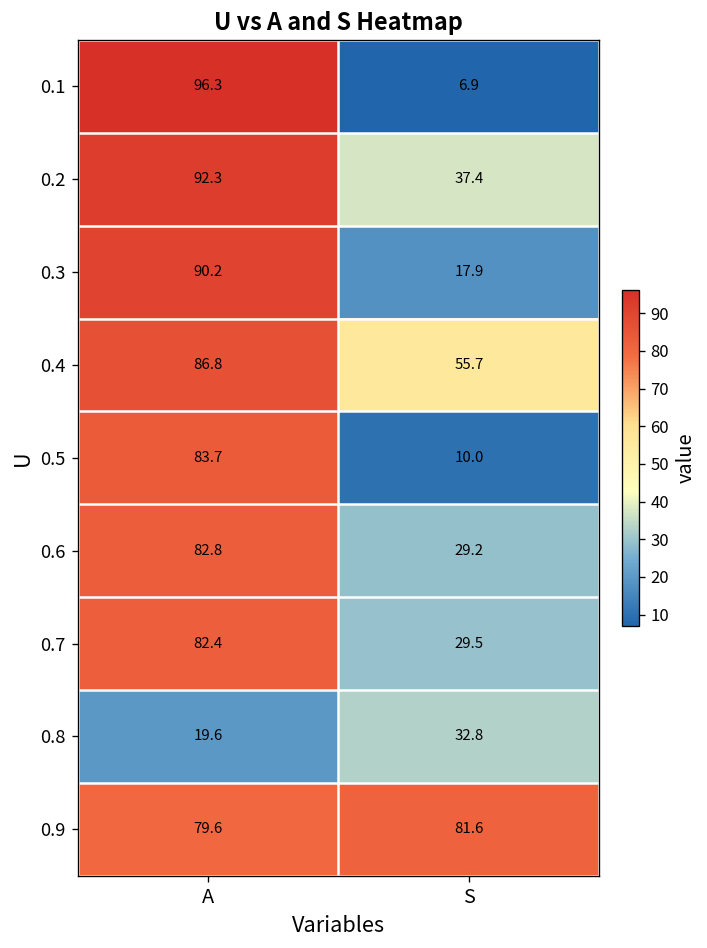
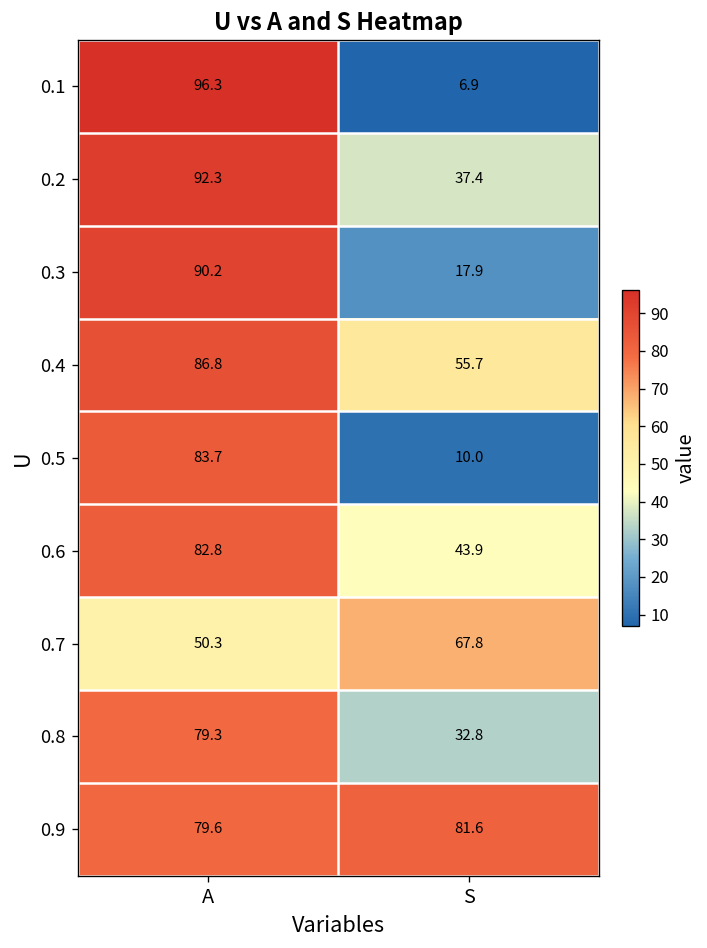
0.6, S: 29.2 -> 43.9
0.7, A: 82.4 -> 50.3
0.7, S: 29.5 -> 67.8
0.8, A: 19.6 -> 79.3
